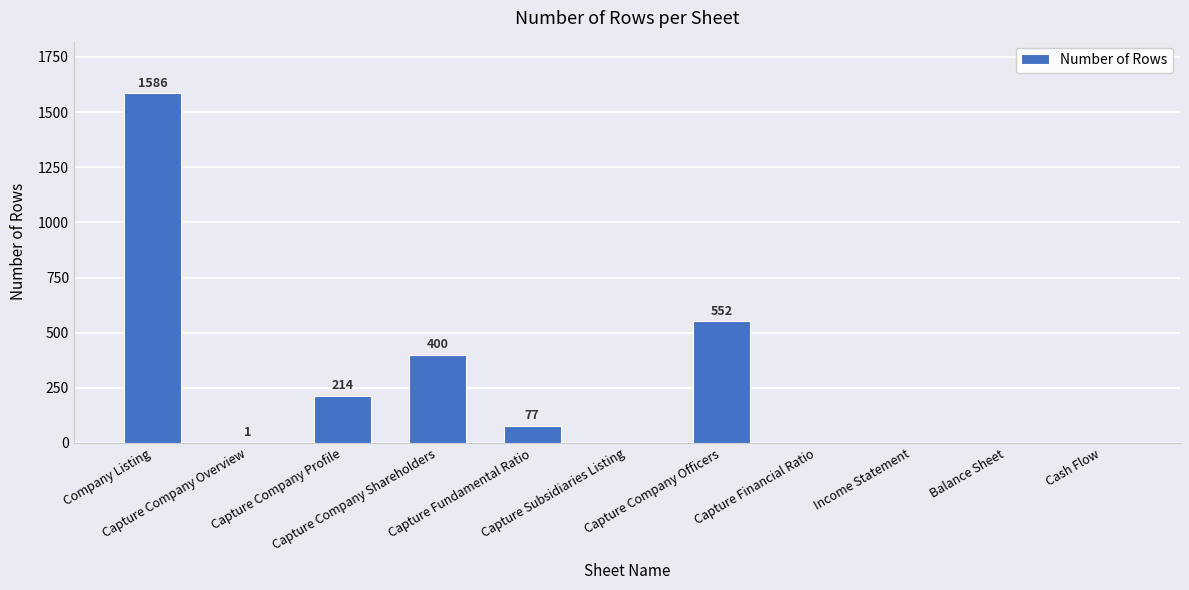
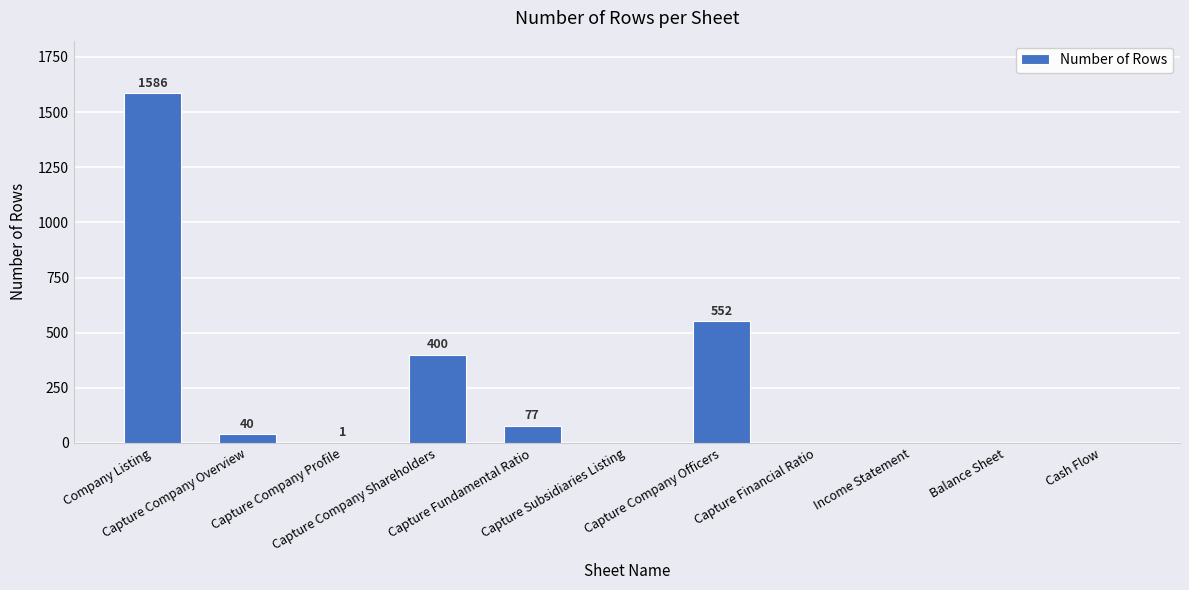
Capture Company Overview: 1 -> 40
Capture Company Profile: 214 -> 1
